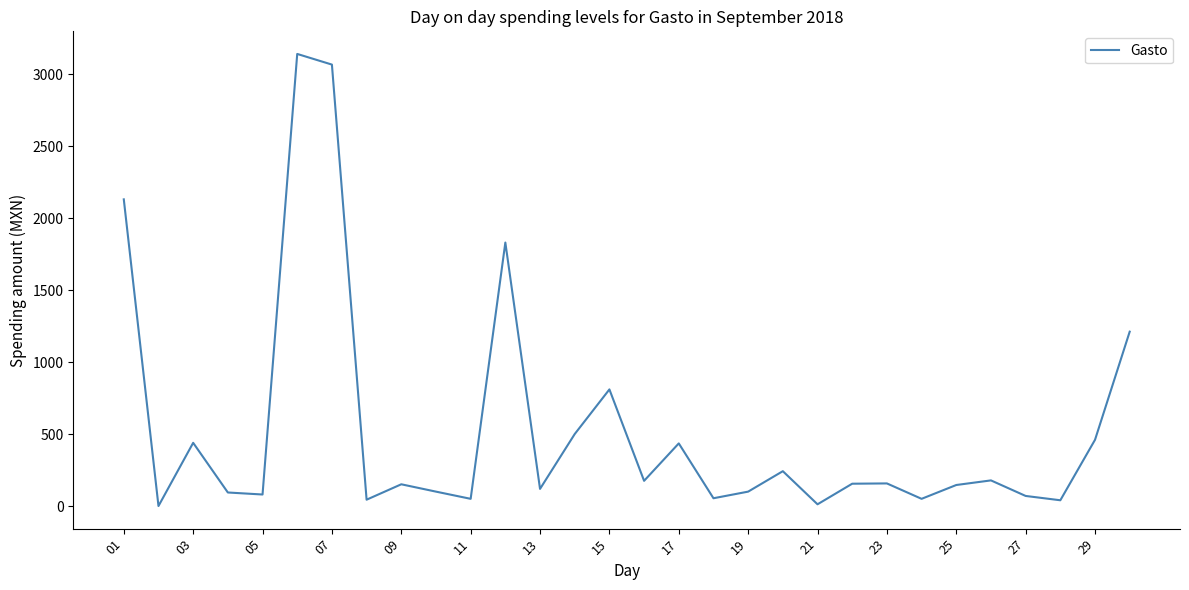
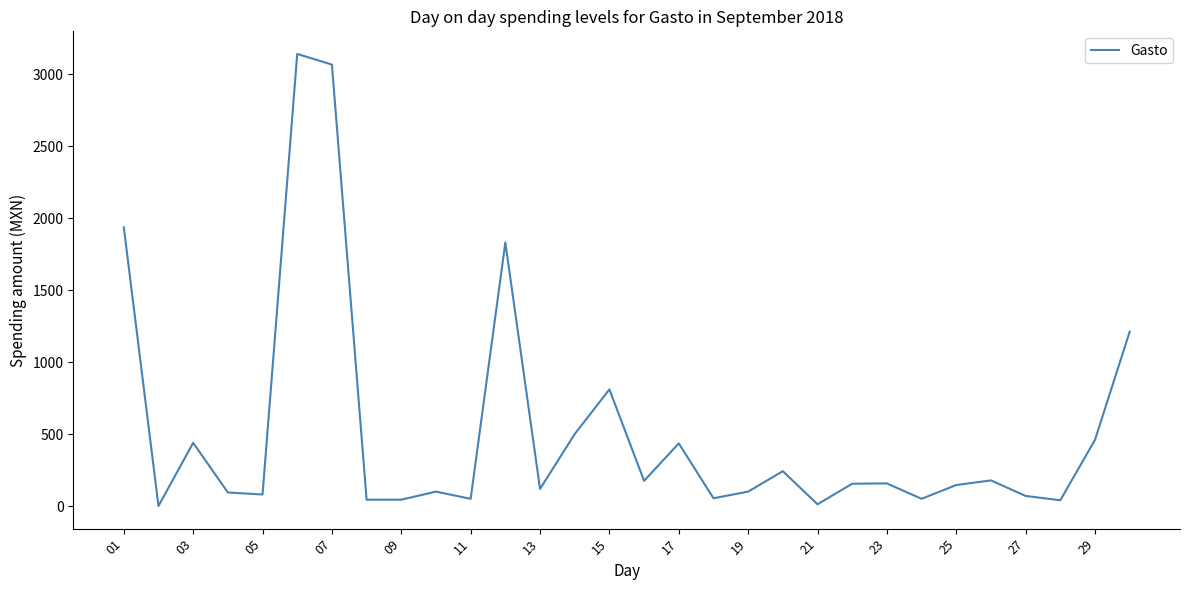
01: 2130 -> 1940
09: 150 -> 40
